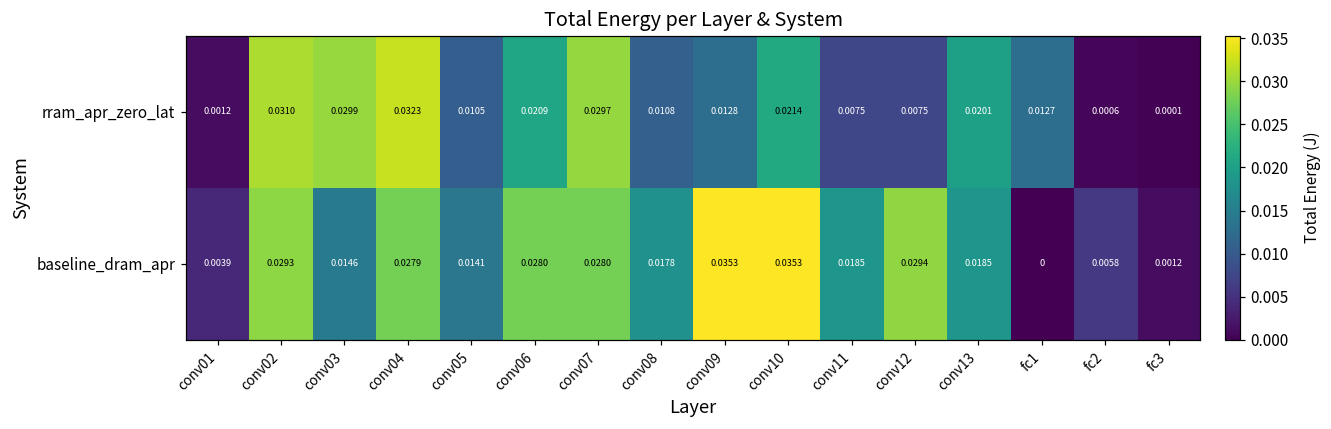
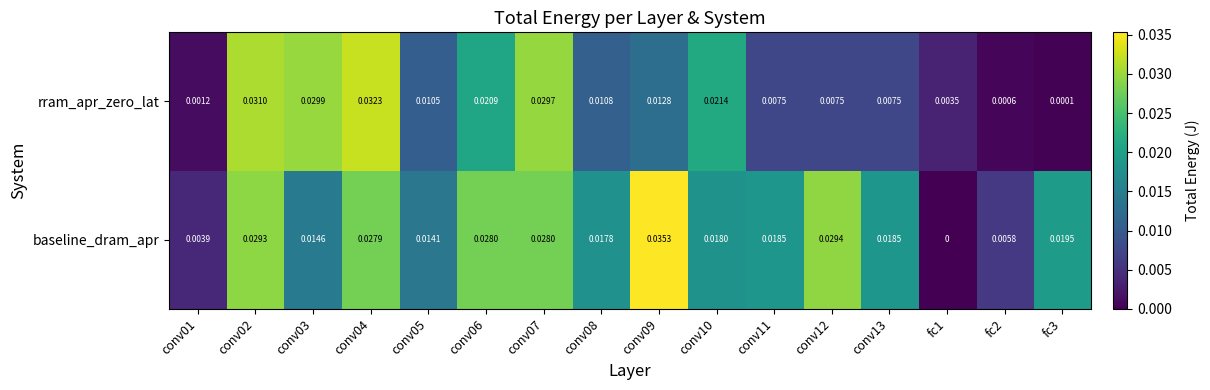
rram_apr_zero_lat, conv13: 0.0201 -> 0.0075
rram_apr_zero_lat, fc1: 0.0127 -> 0.0035
baseline_dram_apr, conv10: 0.0353 -> 0.0180
baseline_dram_apr, fc3: 0.0012 -> 0.0195
